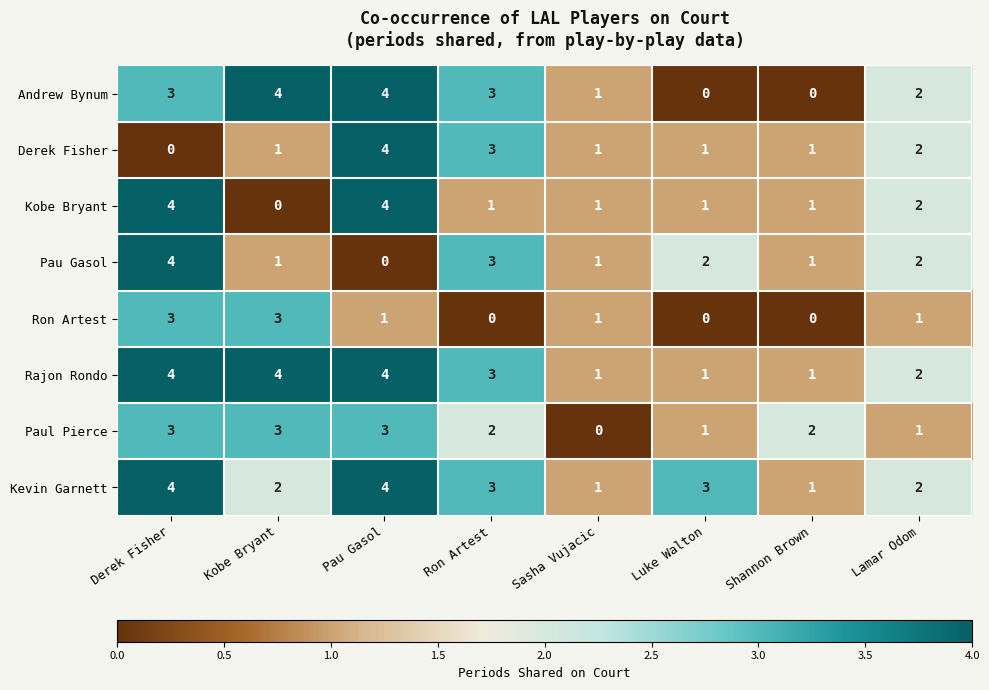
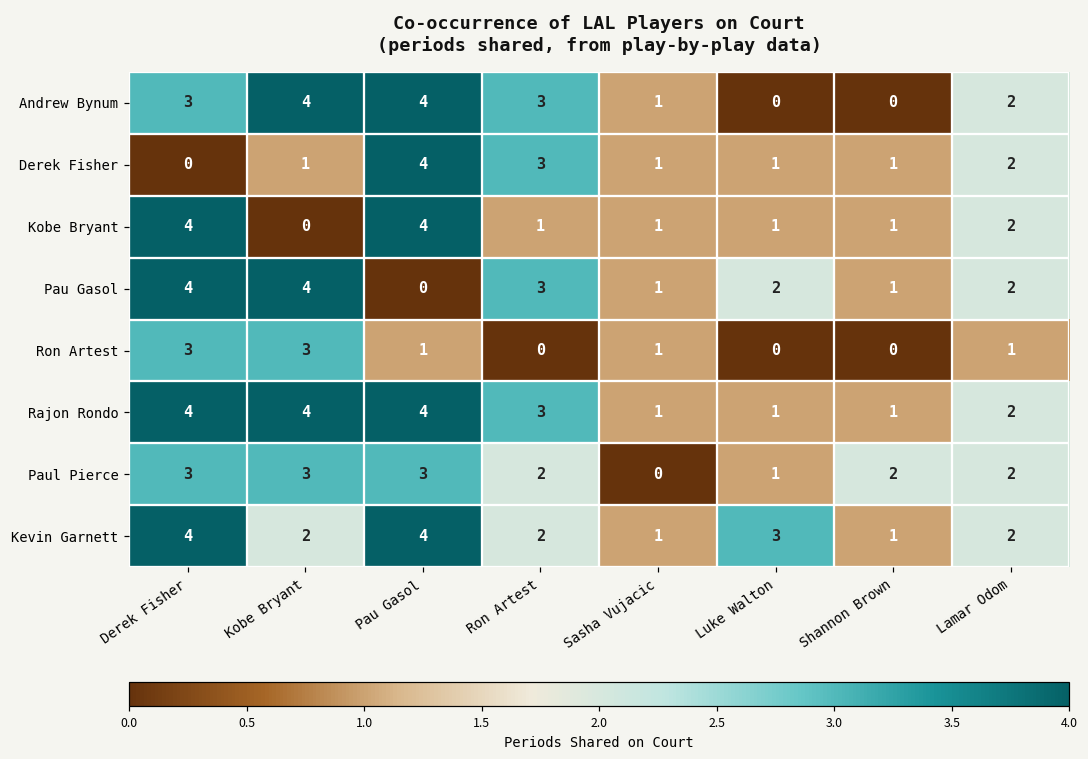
Pau Gasol, Kobe Bryant: 1 -> 4
Paul Pierce, Lamar Odom: 1 -> 2
Kevin Garnett, Ron Artest: 3 -> 2
